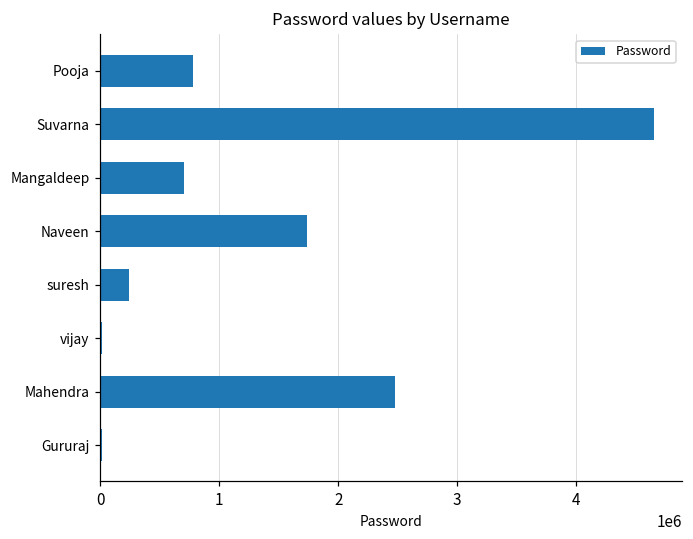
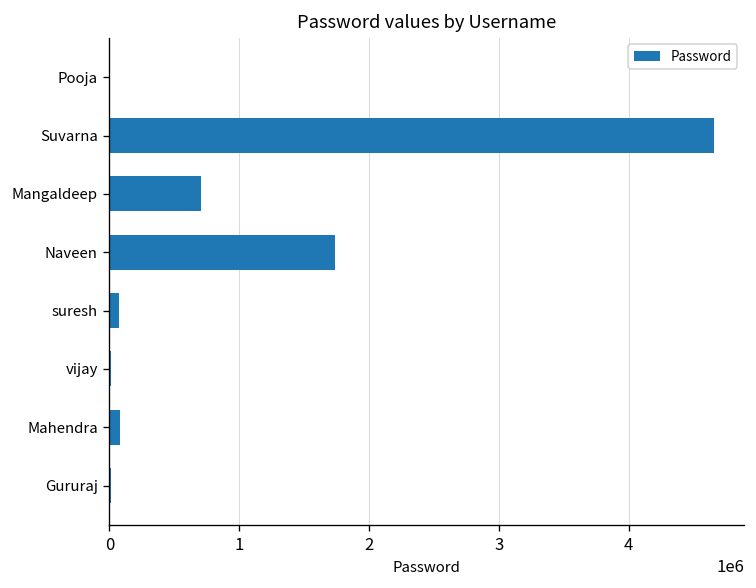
Pooja: 770000 -> 0
suresh: 240000 -> 70000
Mahendra: 2480000 -> 80000
